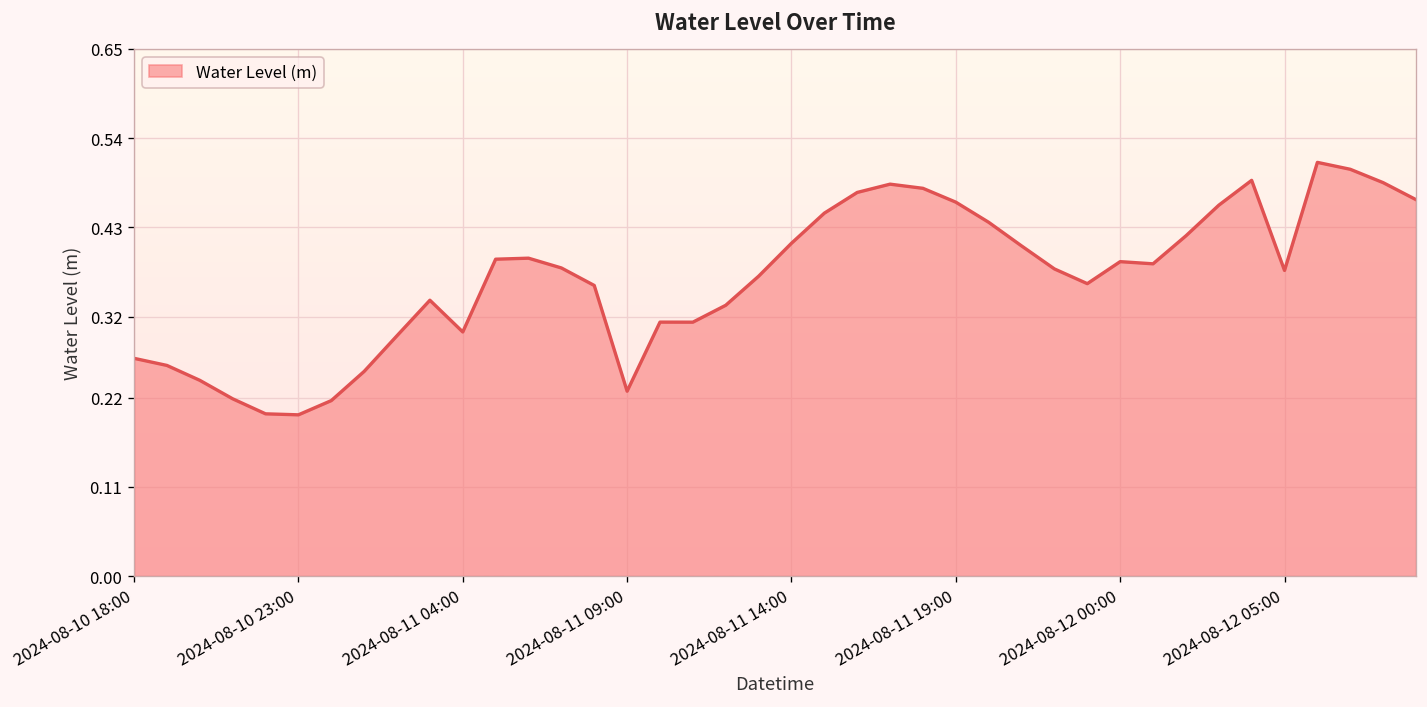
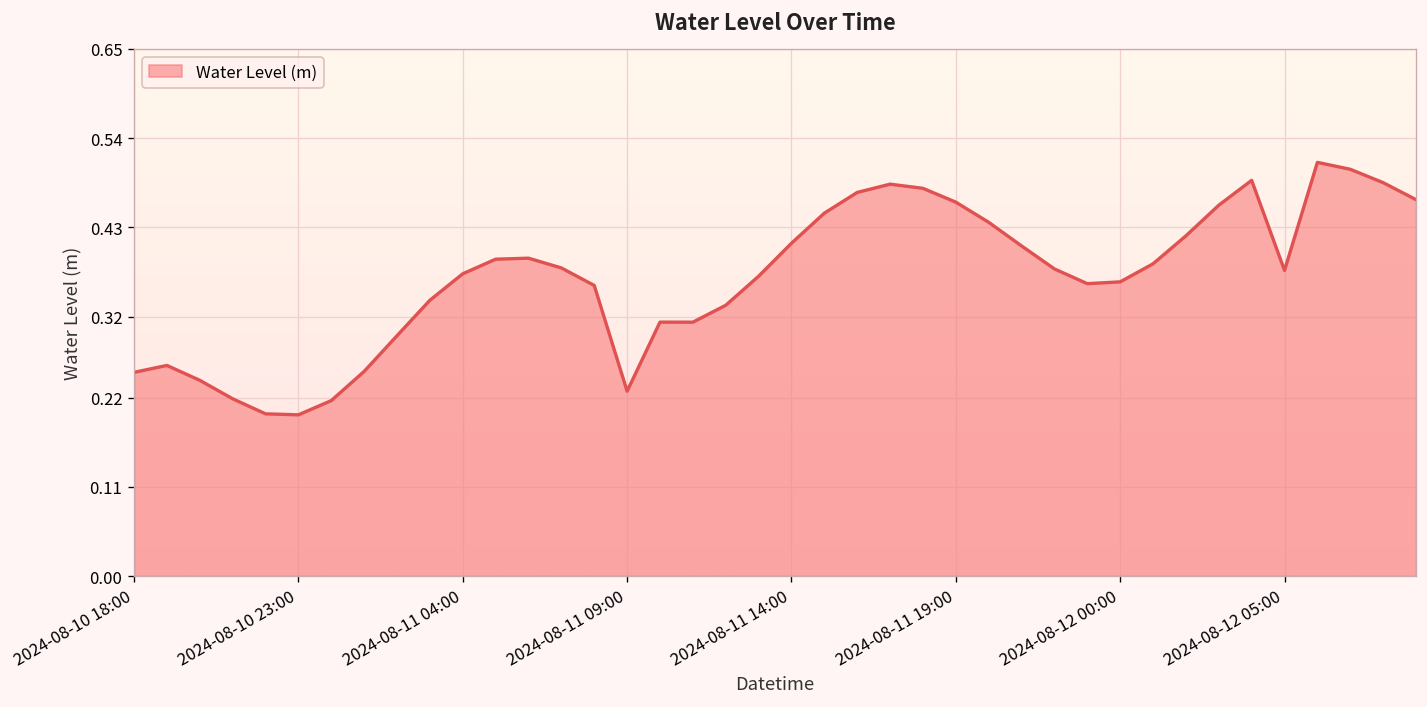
2024-08-10 18:00: 0.27 -> 0.25
2024-08-11 04:00: 0.30 -> 0.37
2024-08-12 00:00: 0.39 -> 0.36
